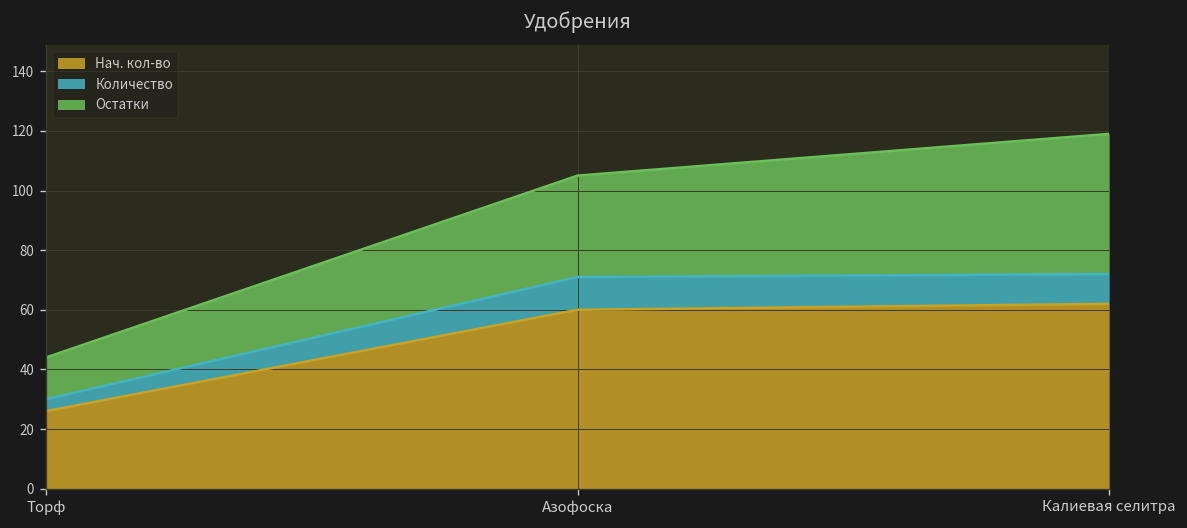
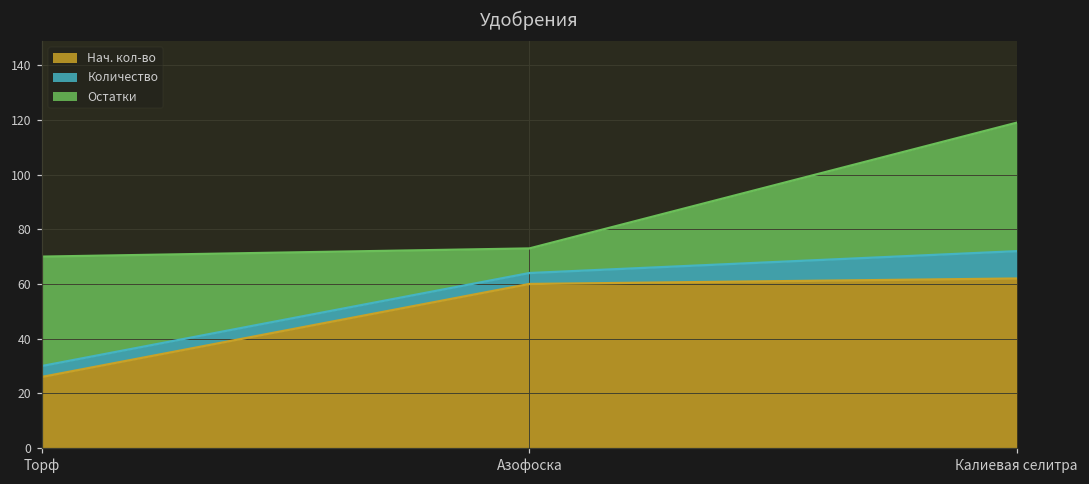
Остатки, Торф: 14 -> 40
Количество, Азофоска: 11 -> 4
Остатки, Азофоска: 34 -> 9
